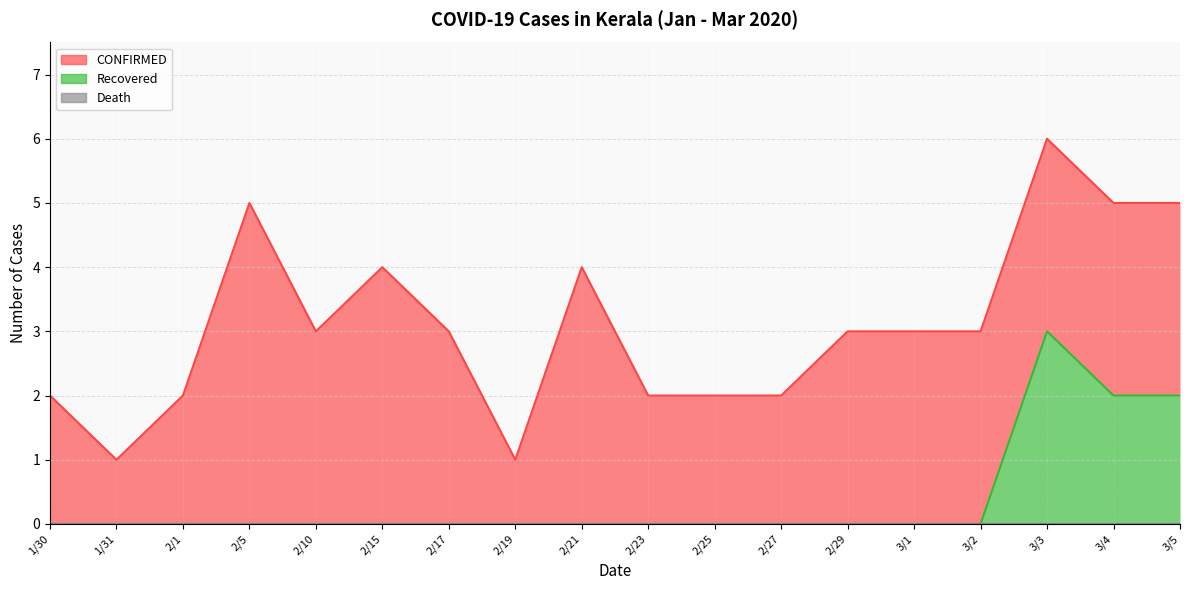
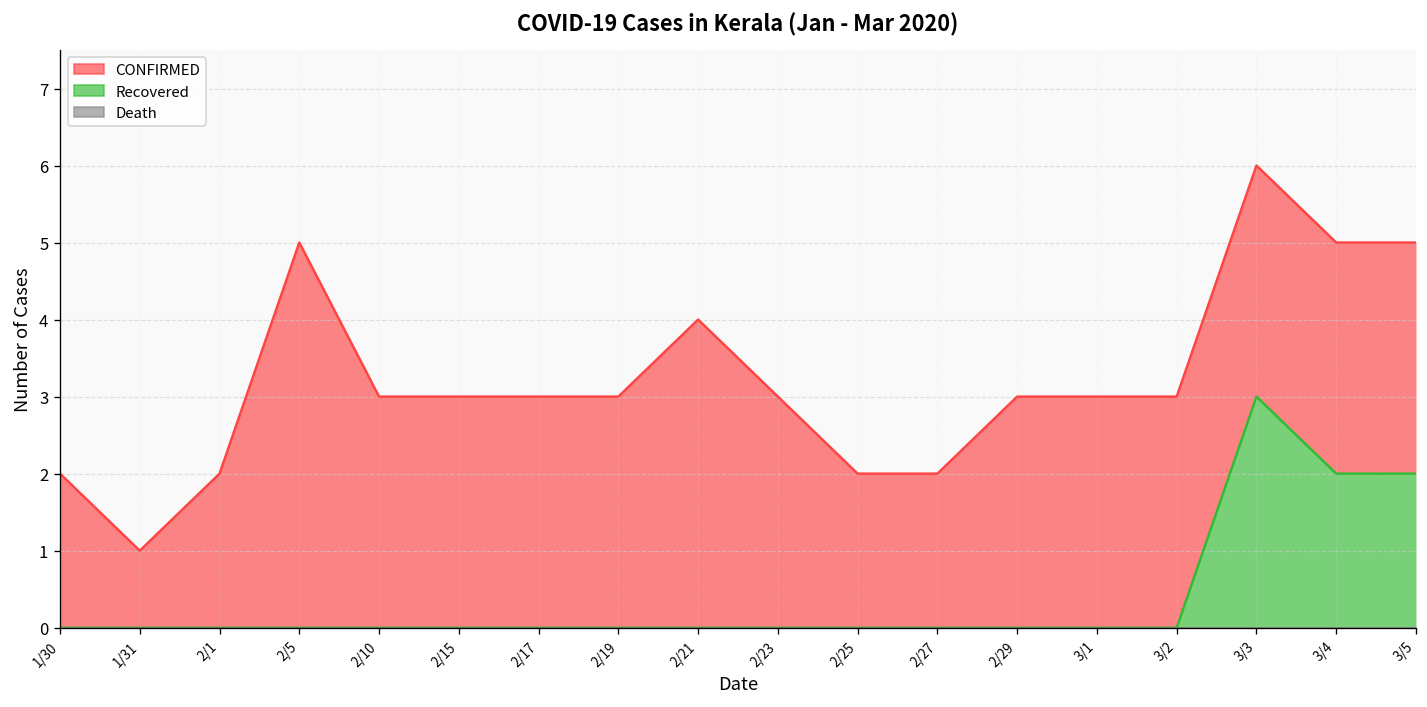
CONFIRMED, 2/15: 4 -> 3
CONFIRMED, 2/19: 1 -> 3
CONFIRMED, 2/23: 2 -> 3
